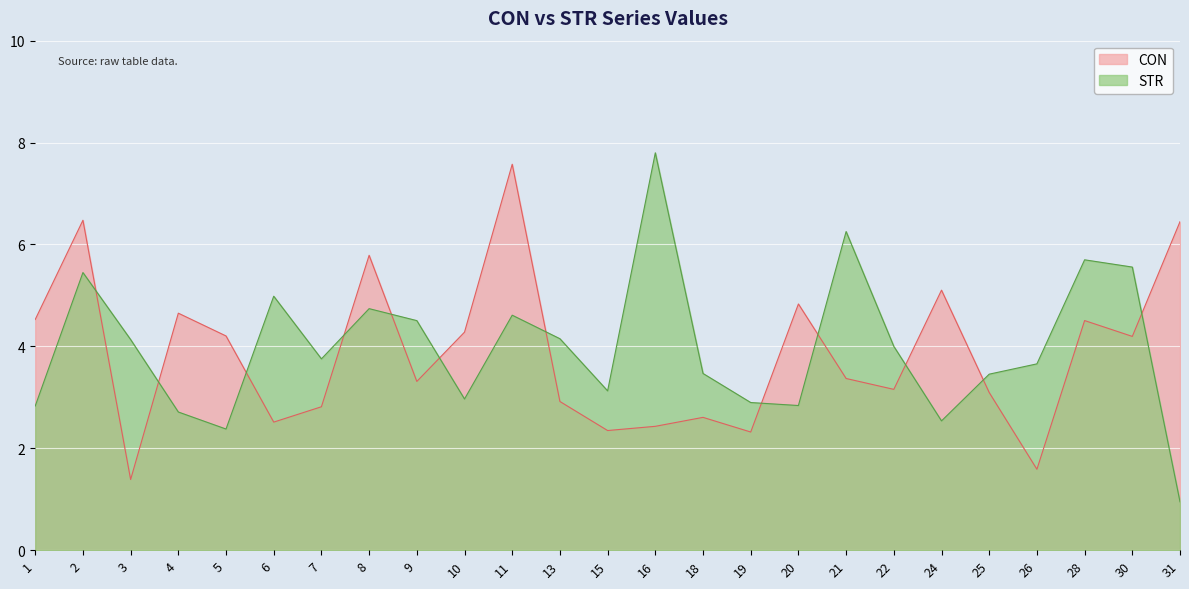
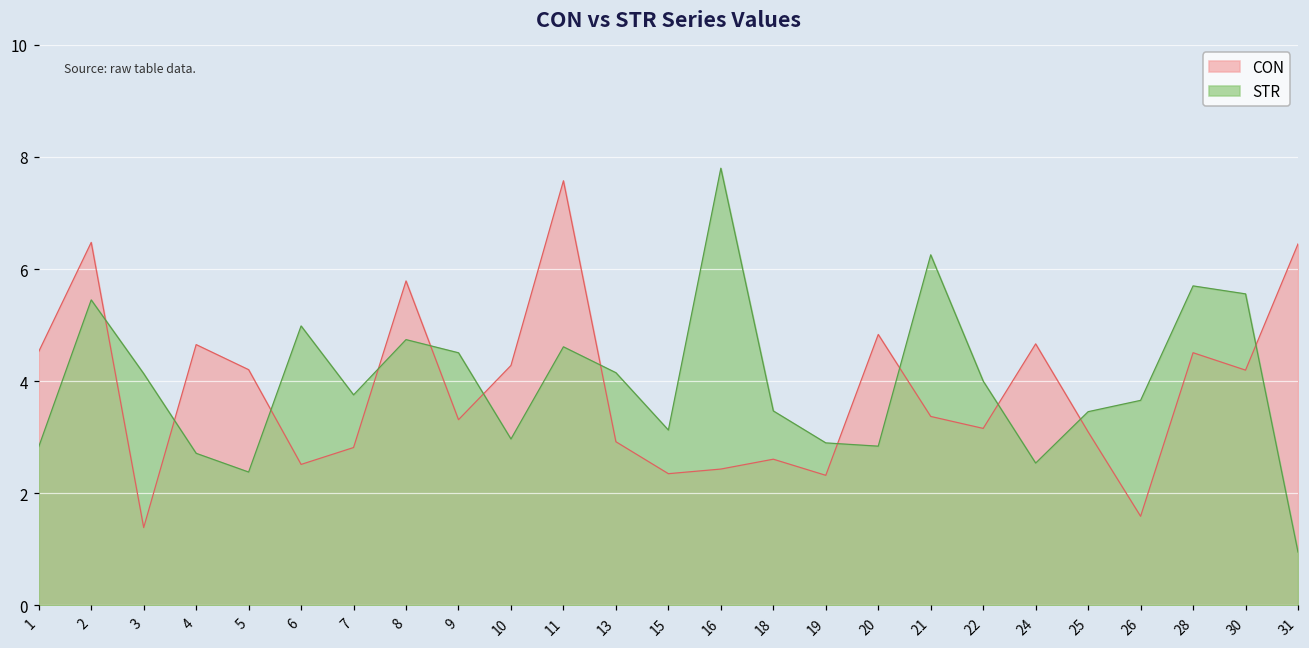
CON, 24: 5.1 -> 4.7
